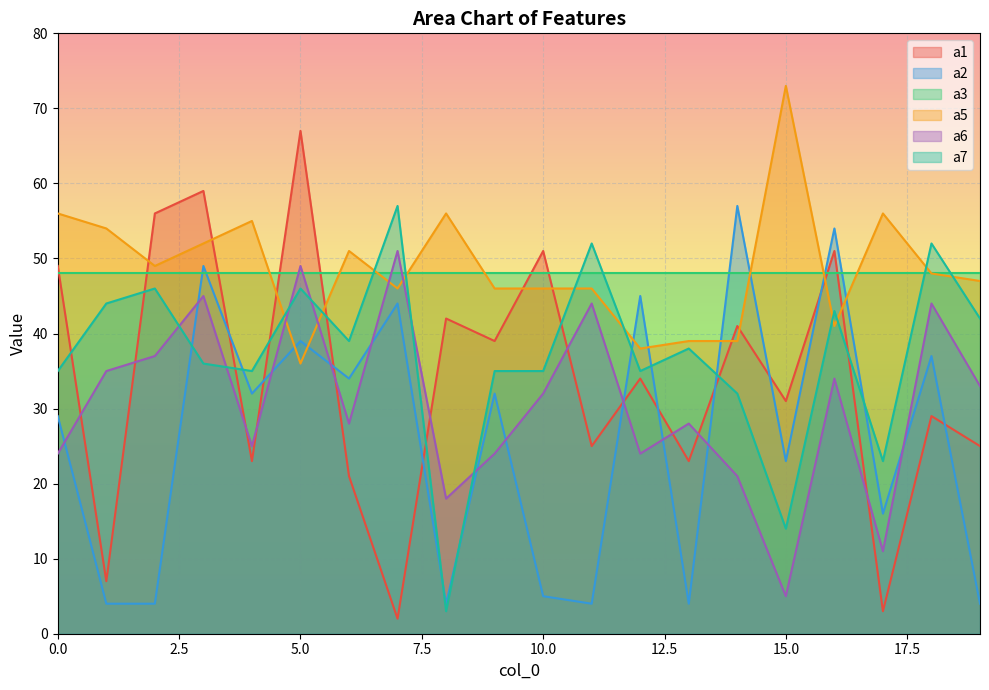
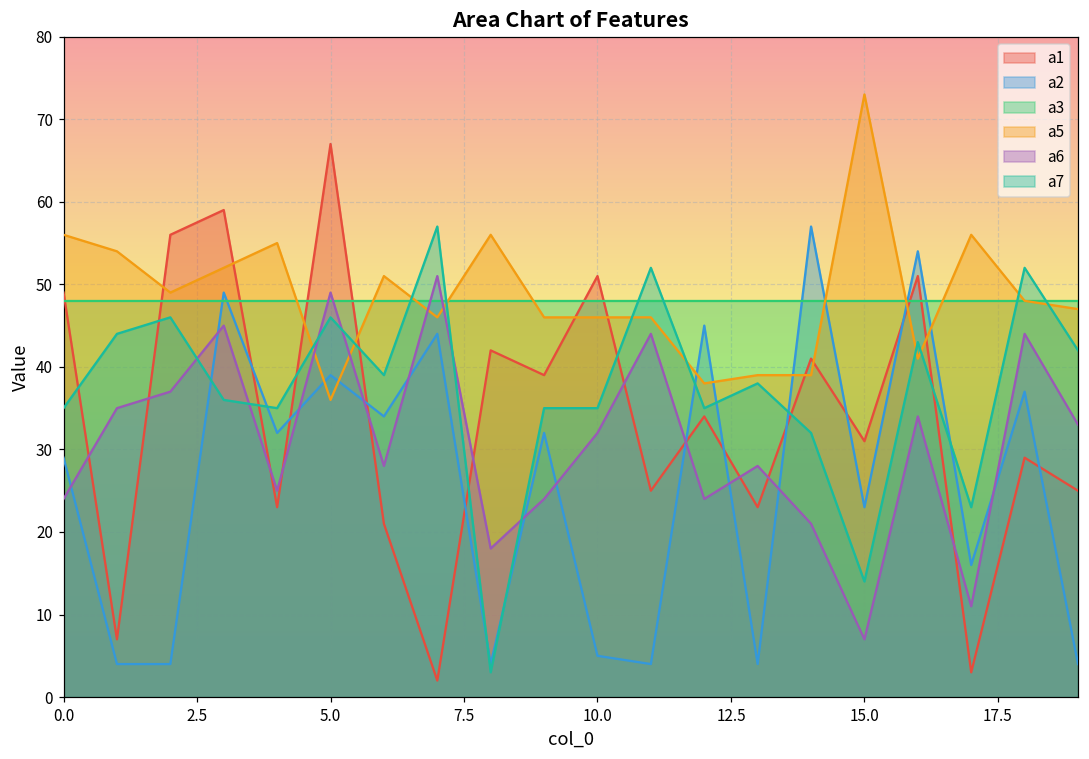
a6, 15.0: 5 -> 7
